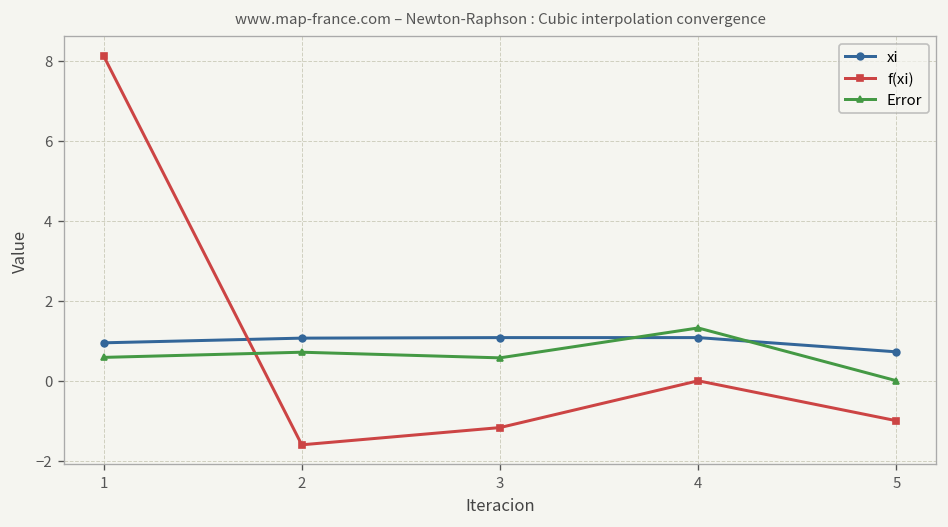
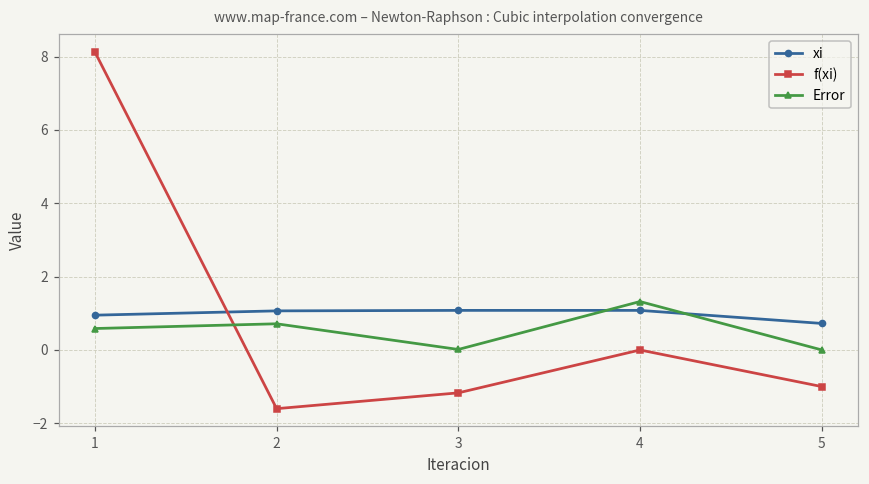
Error, 3: 0.6 -> 0.0
